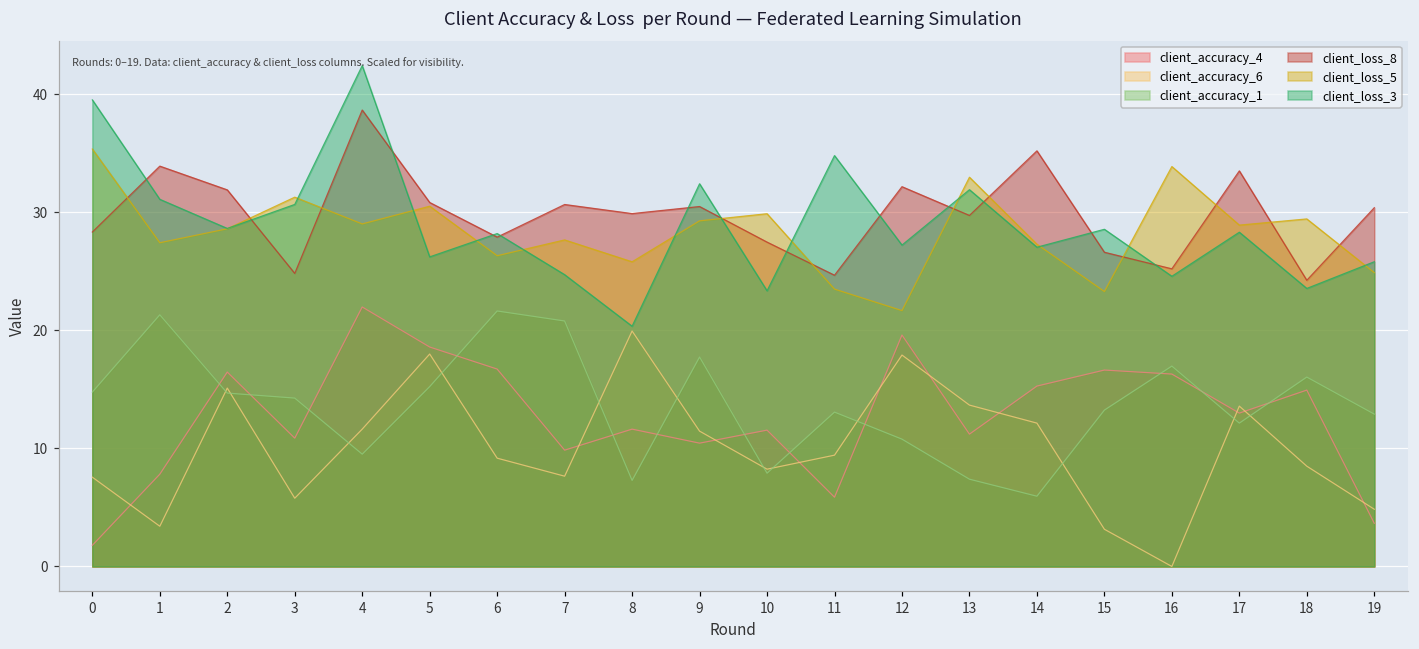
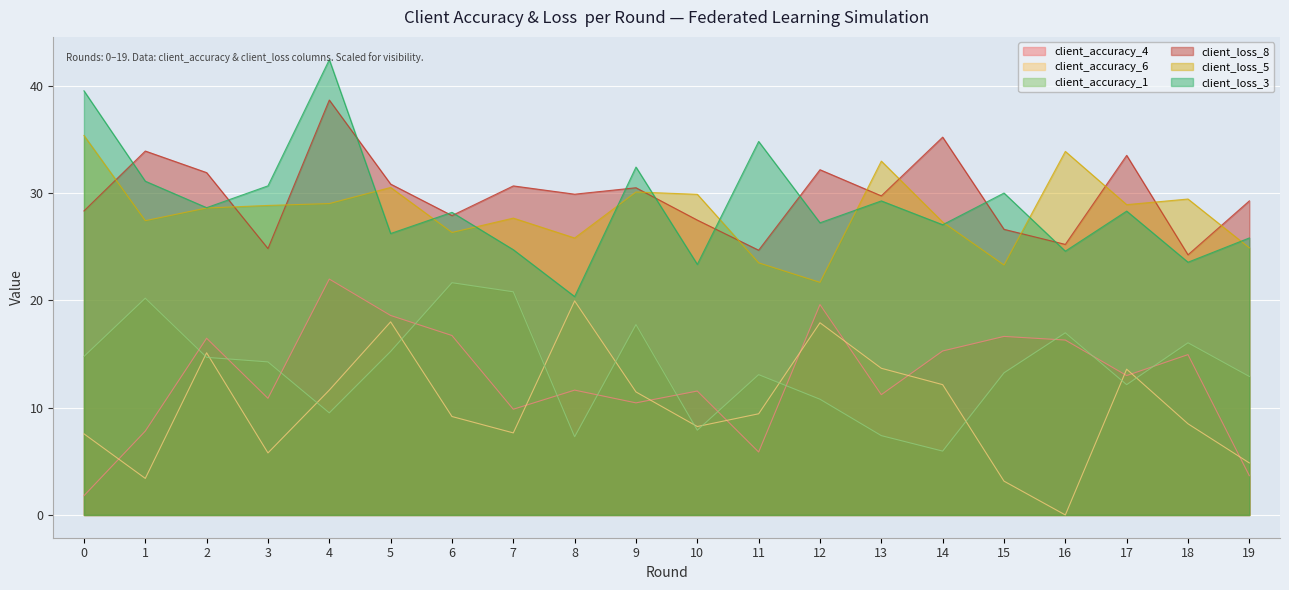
client_accuracy_1, 1: 21.3 -> 20.2
client_loss_5, 3: 31.3 -> 28.9
client_loss_5, 9: 29.3 -> 30.1
client_loss_3, 13: 31.9 -> 29.3
client_loss_3, 15: 28.6 -> 30.0
client_loss_8, 19: 30.4 -> 29.3
